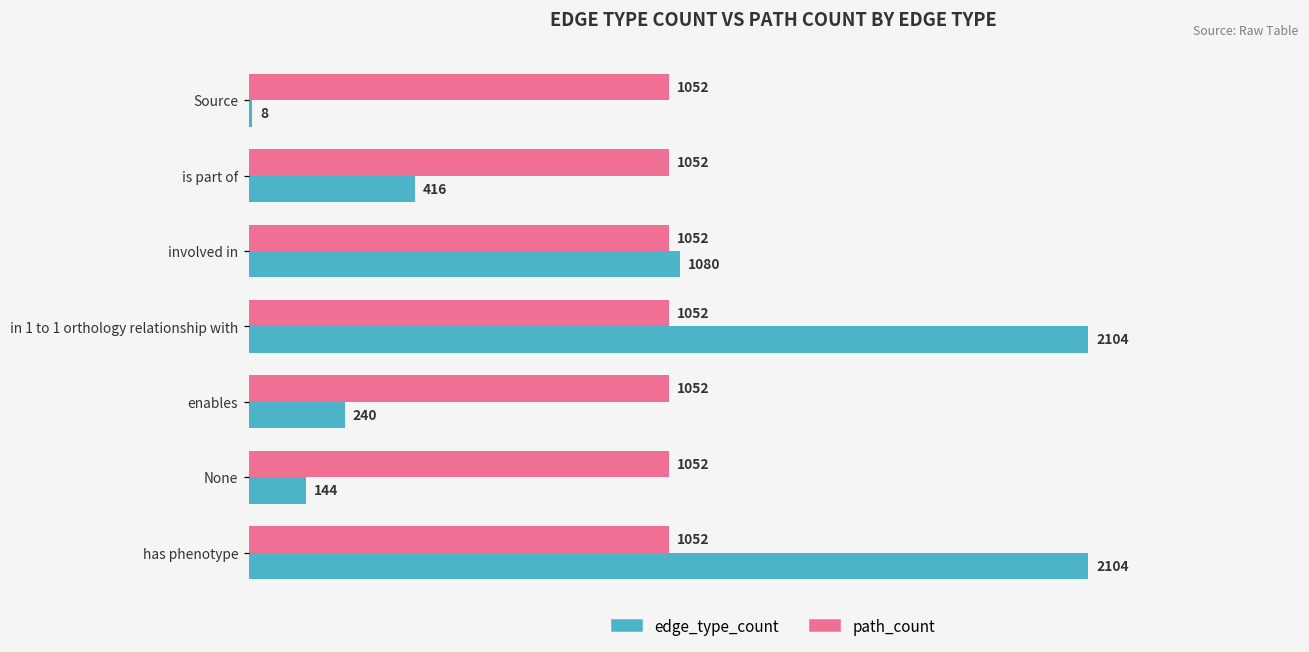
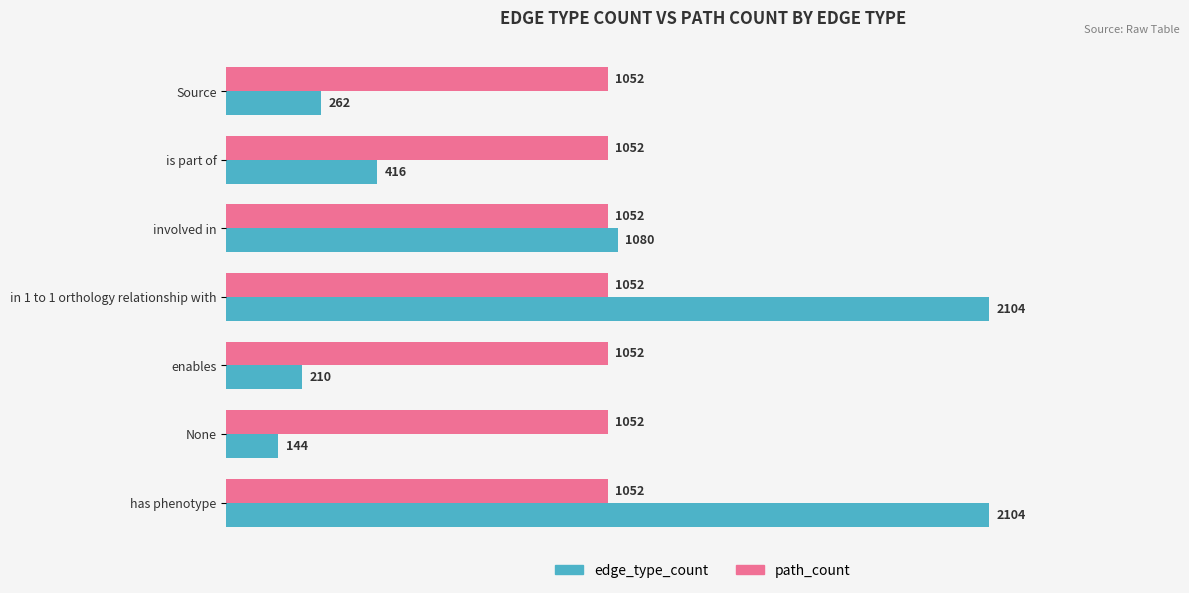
edge_type_count, Source: 8 -> 262
edge_type_count, enables: 240 -> 210
